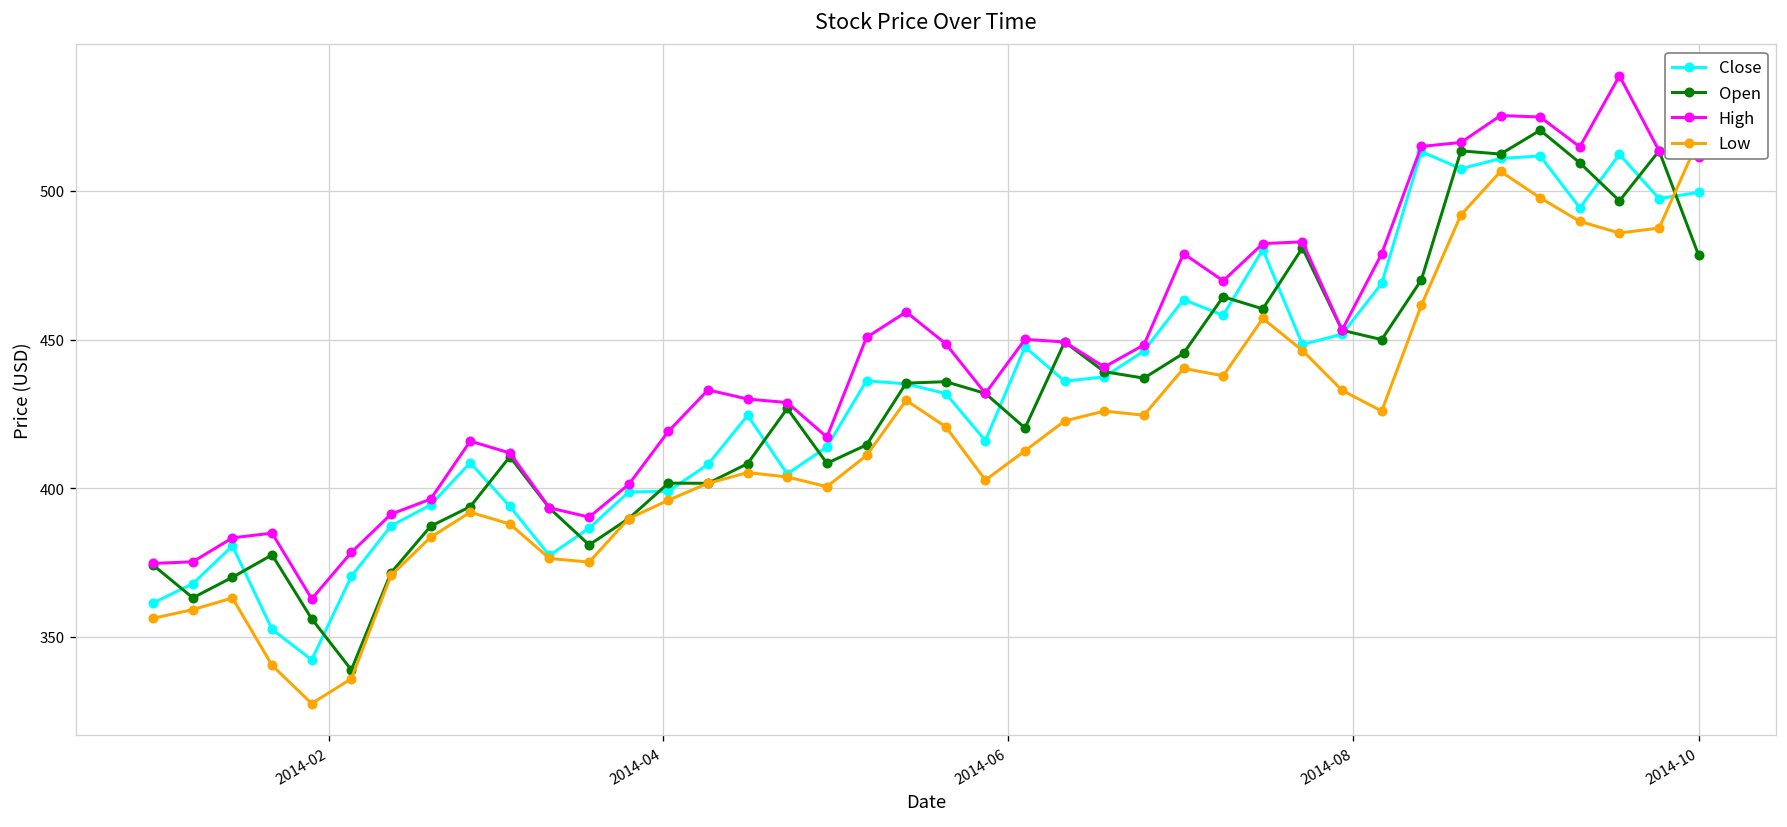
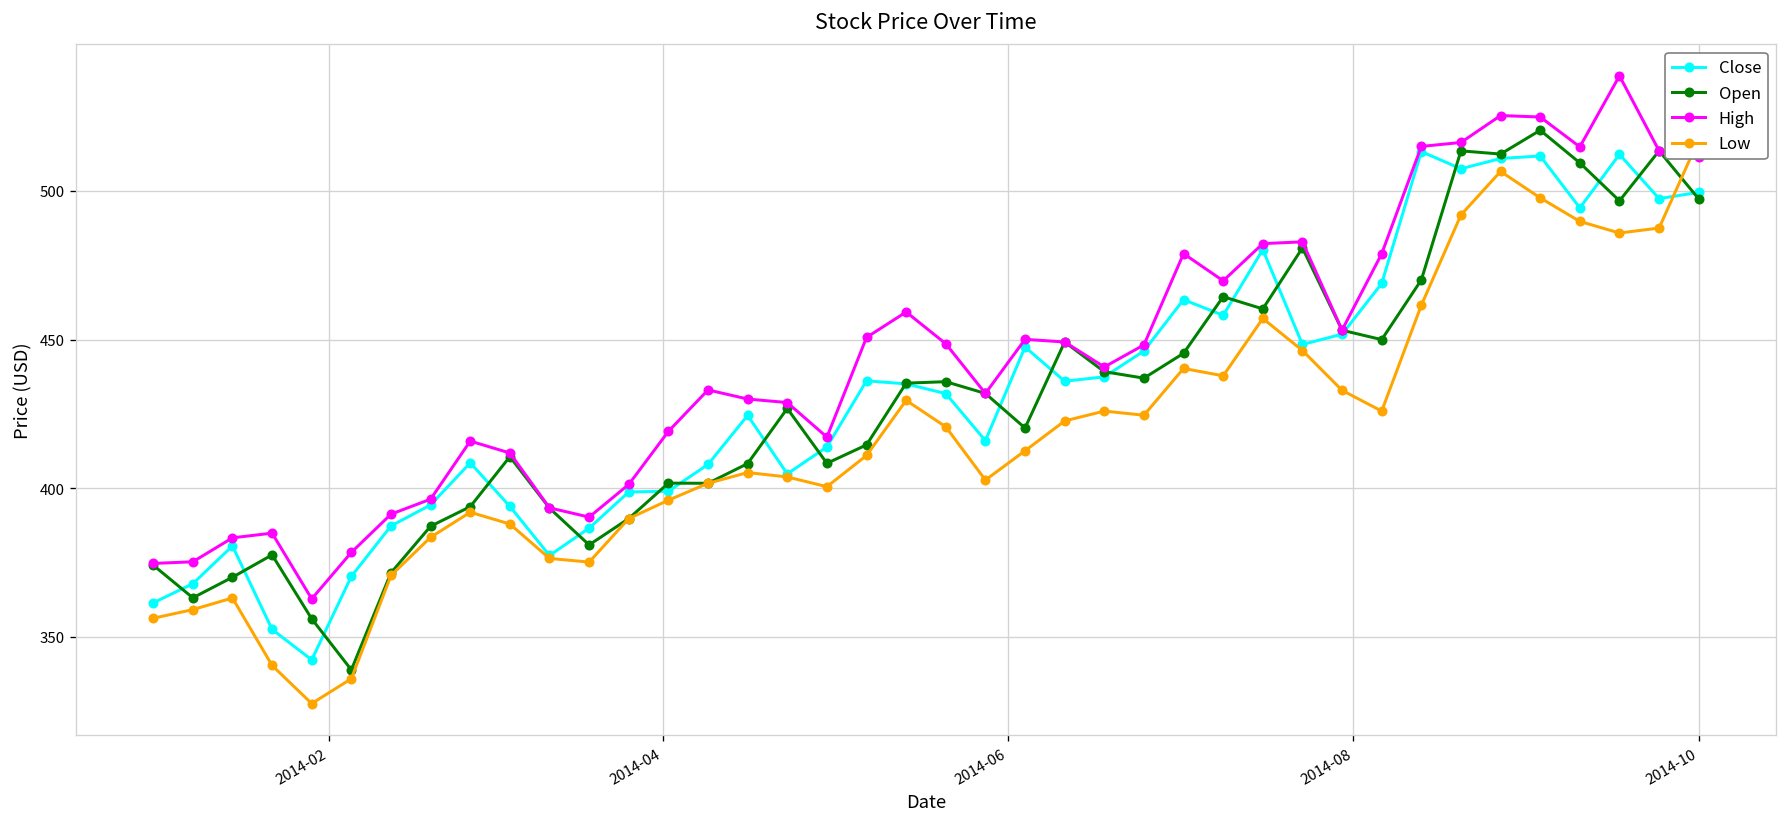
Open, 2014-10: 478 -> 497
